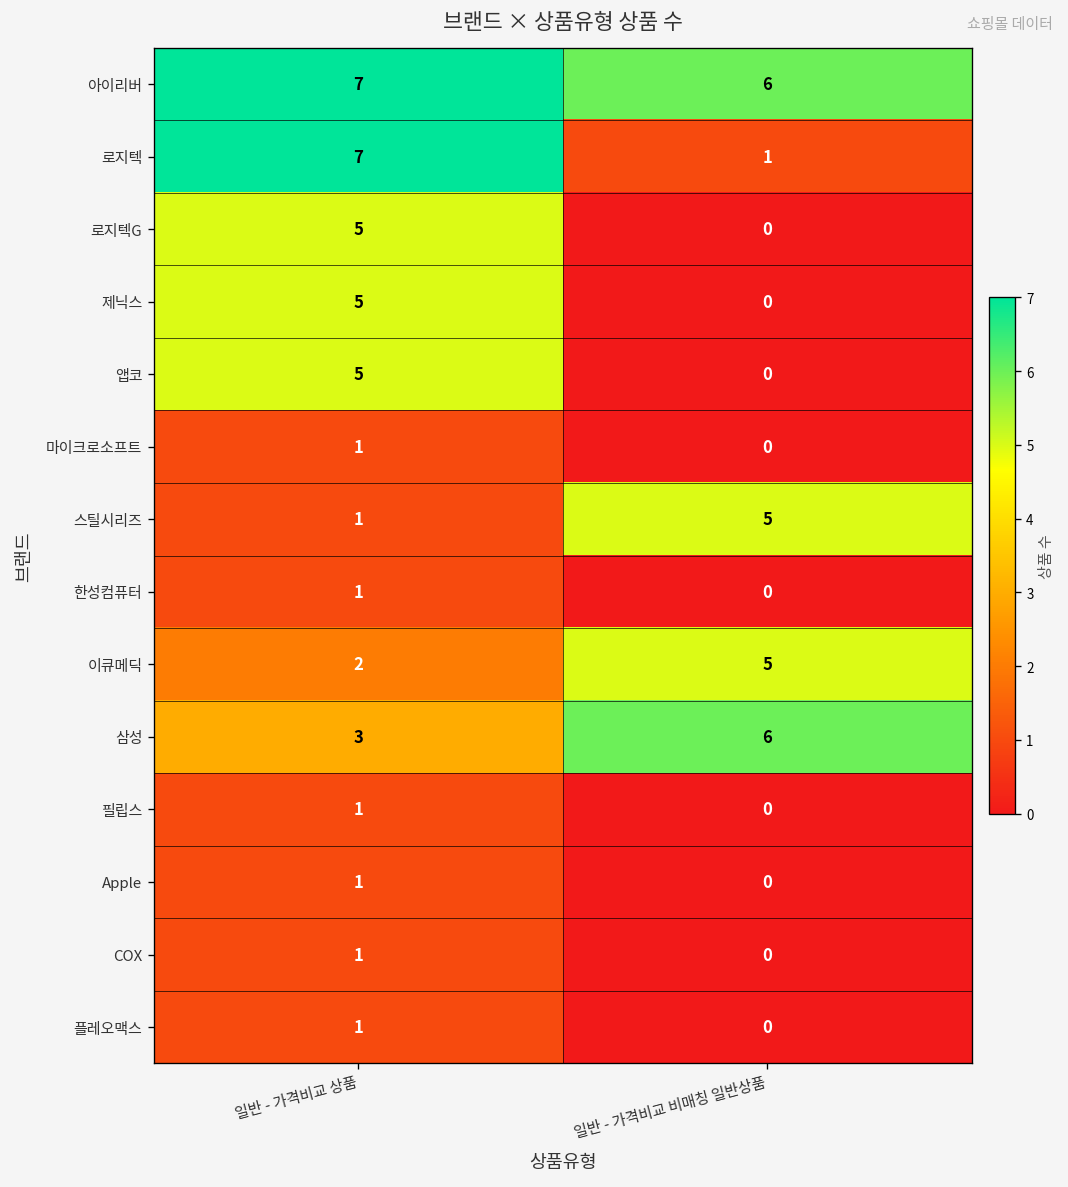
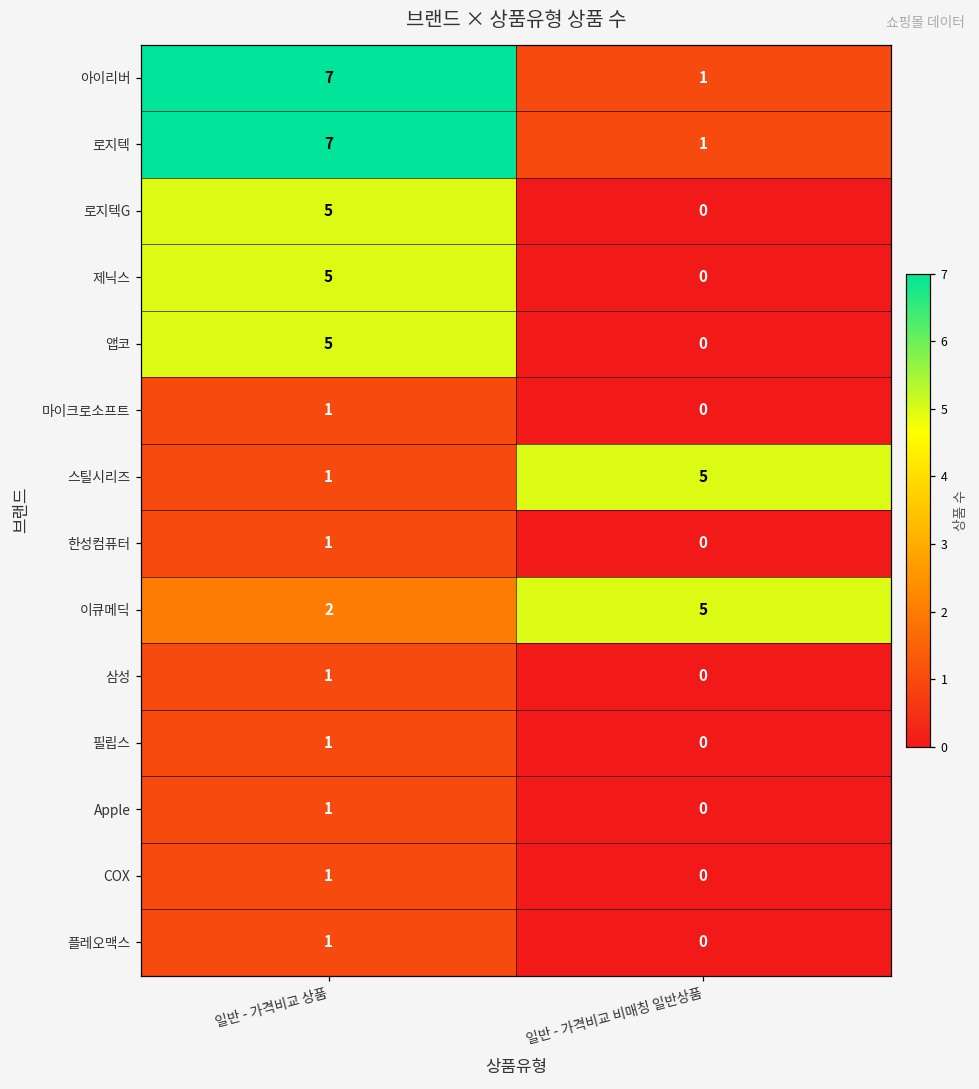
아이리버, 일반 - 가격비교 비매칭 일반상품: 6 -> 1
삼성, 일반 - 가격비교 상품: 3 -> 1
삼성, 일반 - 가격비교 비매칭 일반상품: 6 -> 0
